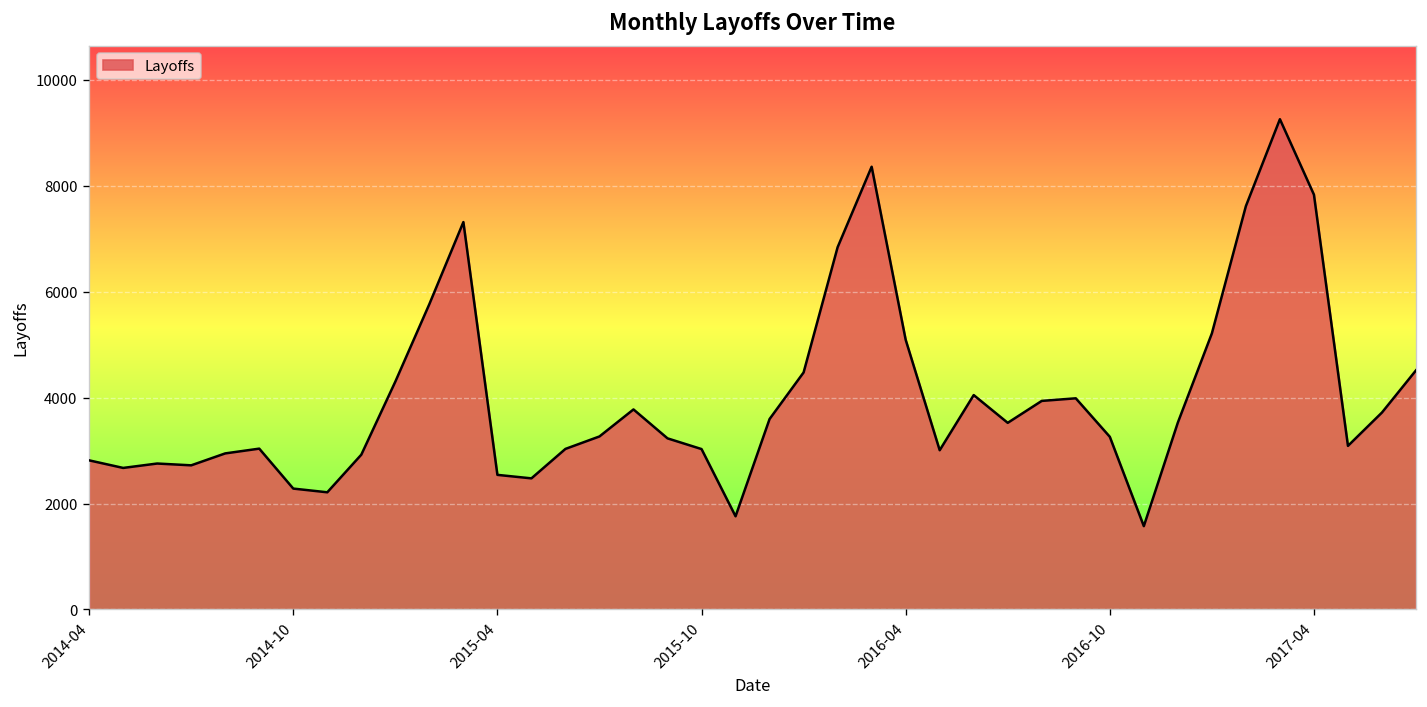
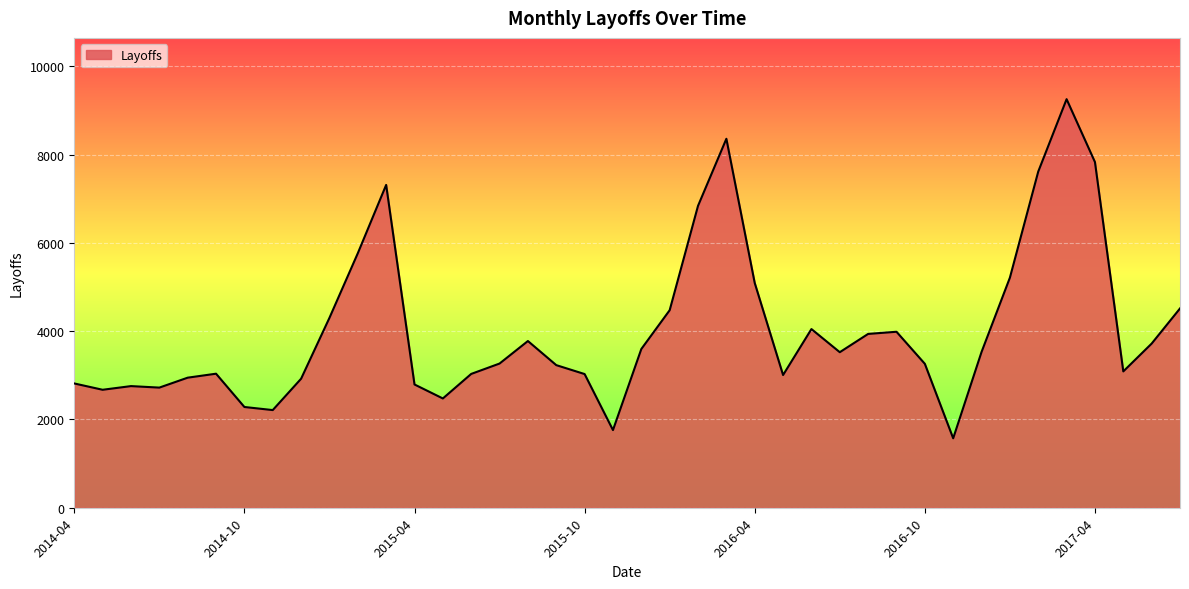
2015-04: 2500 -> 2800
